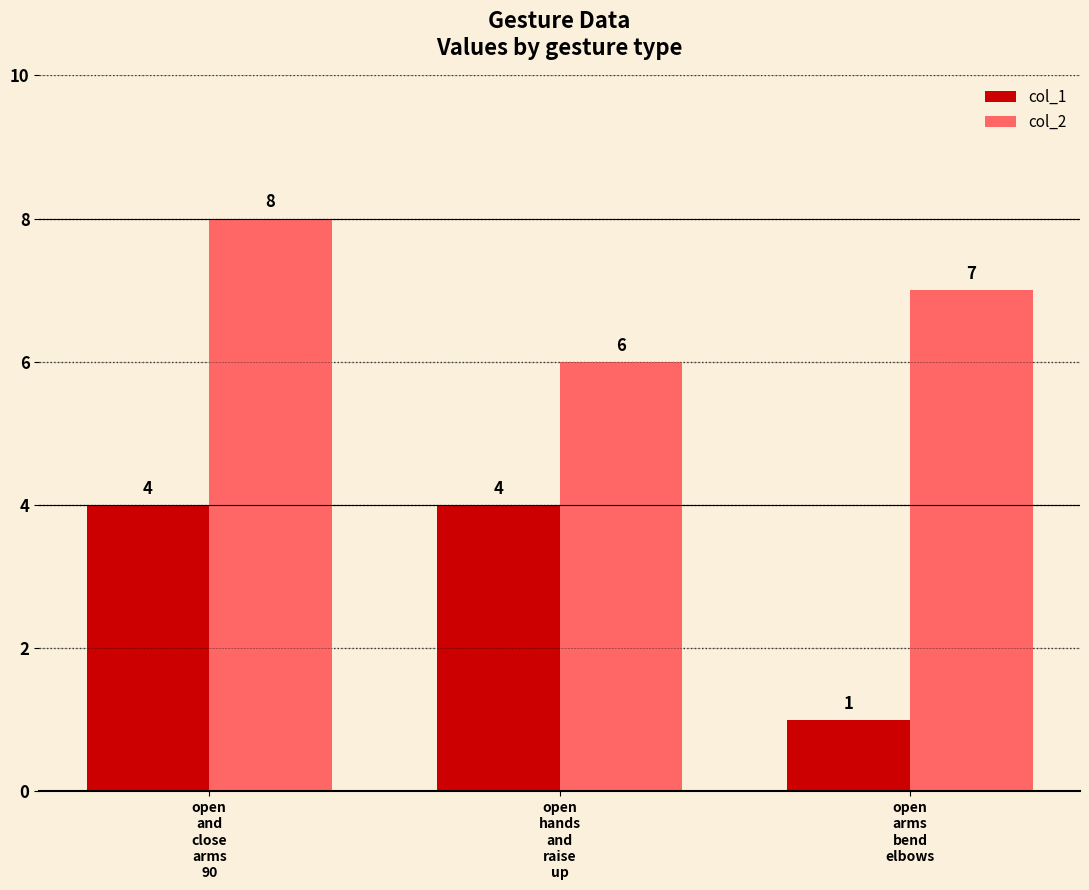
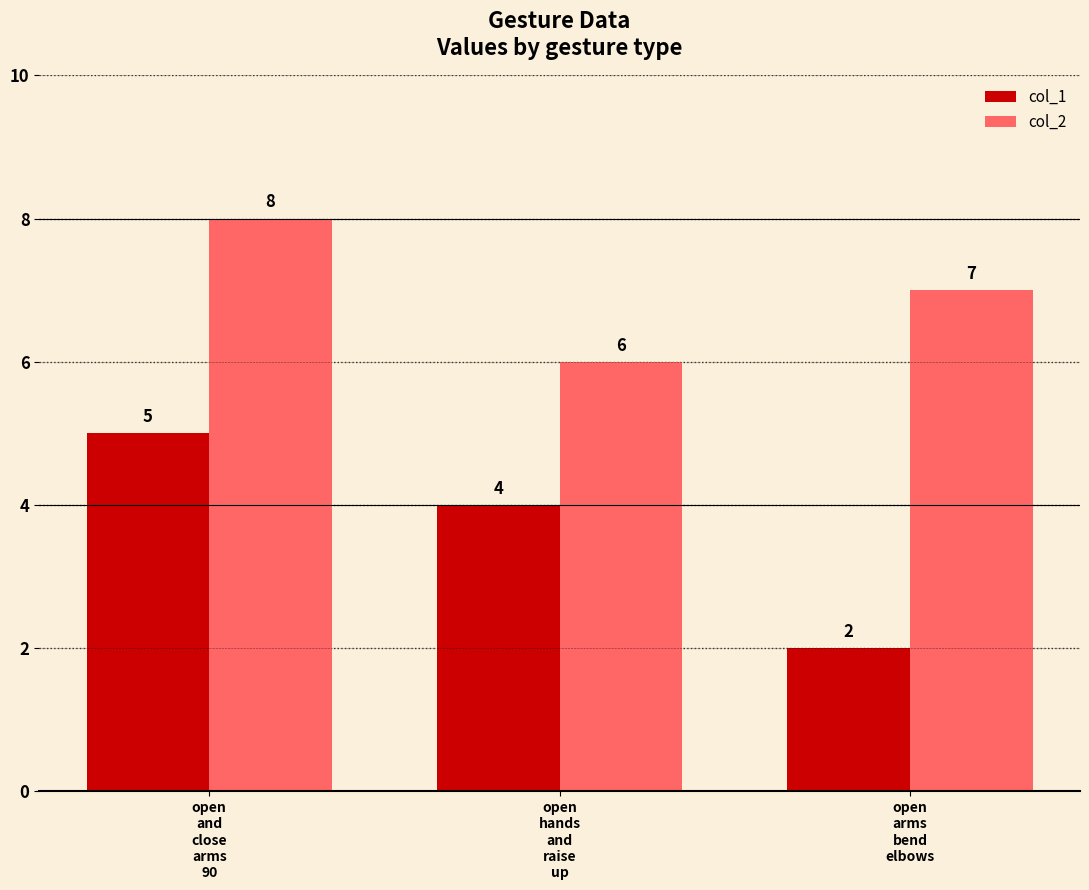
col_1, open and close arms 90: 4 -> 5
col_1, open arms bend elbows: 1 -> 2
